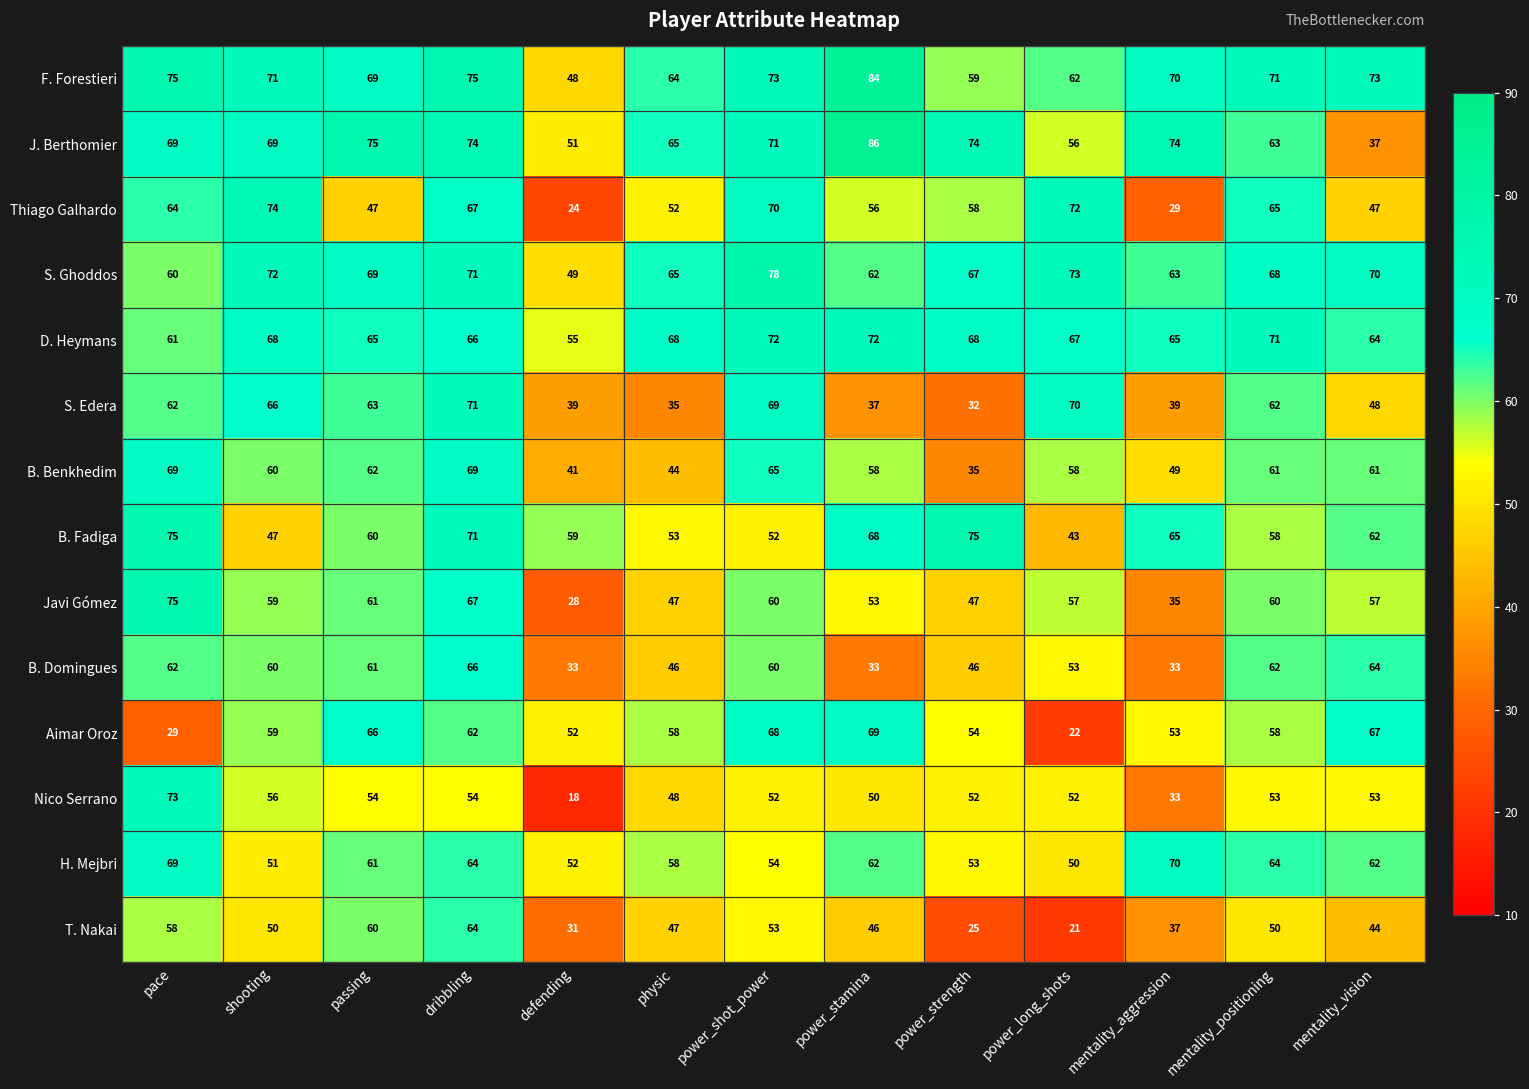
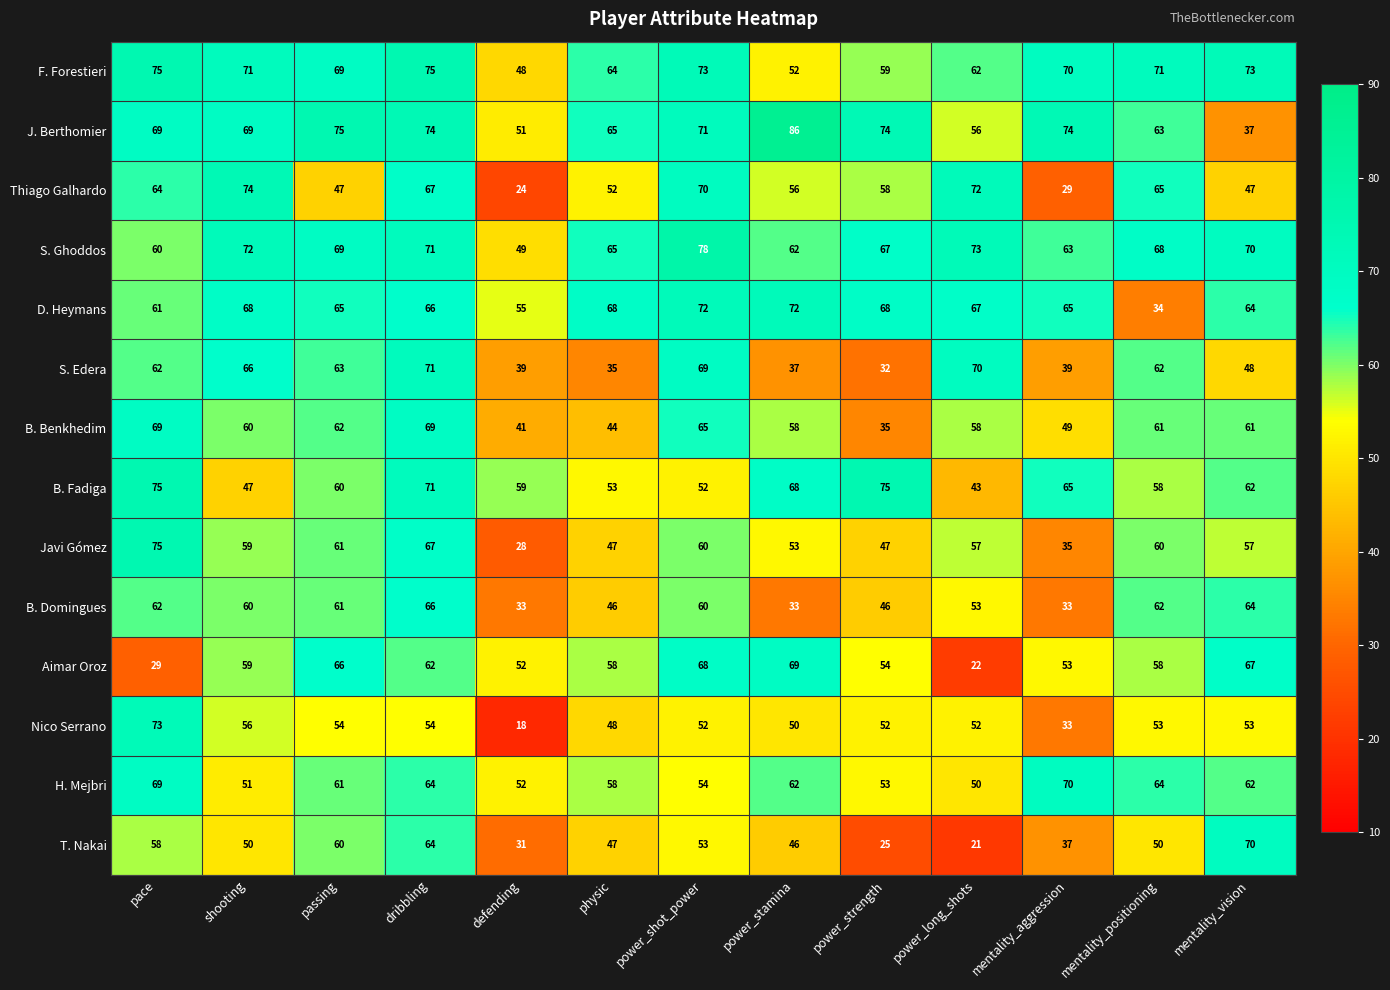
F. Forestieri, power_stamina: 84 -> 52
D. Heymans, mentality_positioning: 71 -> 34
T. Nakai, mentality_vision: 44 -> 70
